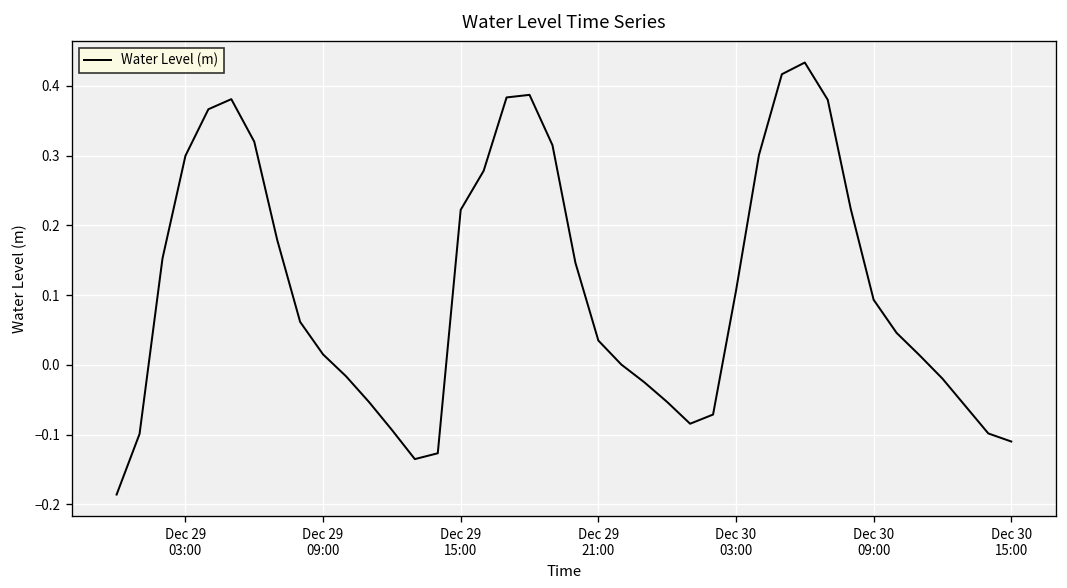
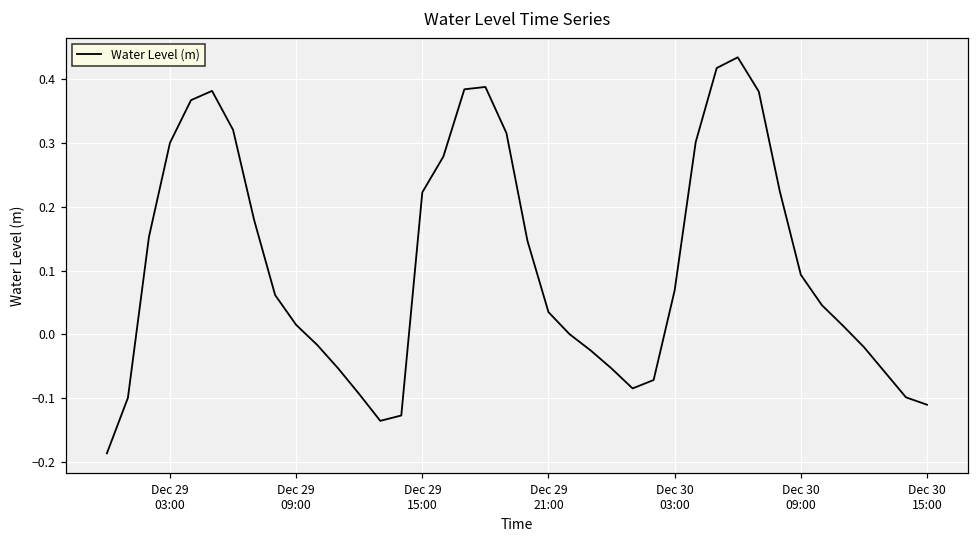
Dec 30 03:00: 0.11 -> 0.07
